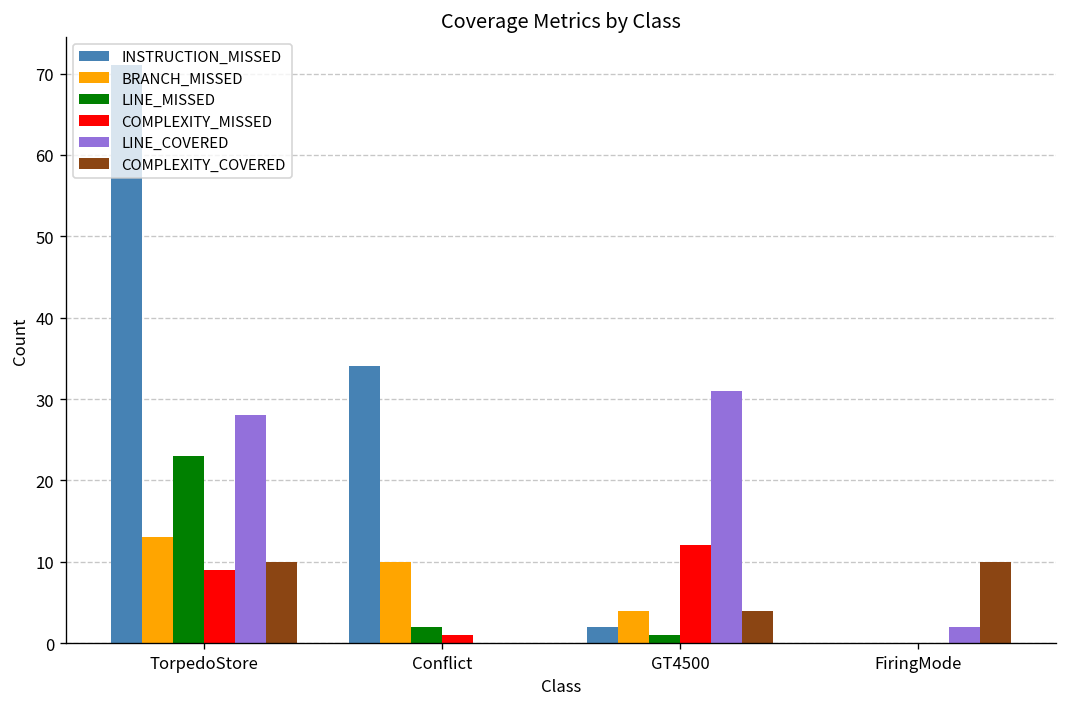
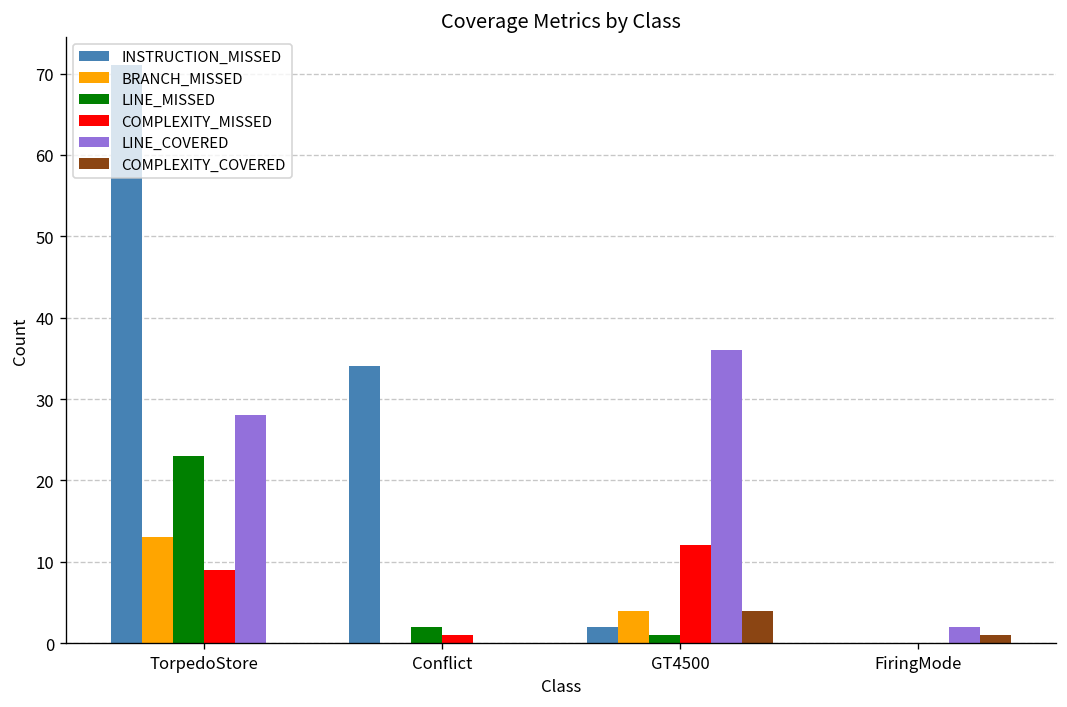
COMPLEXITY_COVERED, TorpedoStore: 10 -> 0
BRANCH_MISSED, Conflict: 10 -> 0
LINE_COVERED, GT4500: 31 -> 36
COMPLEXITY_COVERED, FiringMode: 10 -> 1
